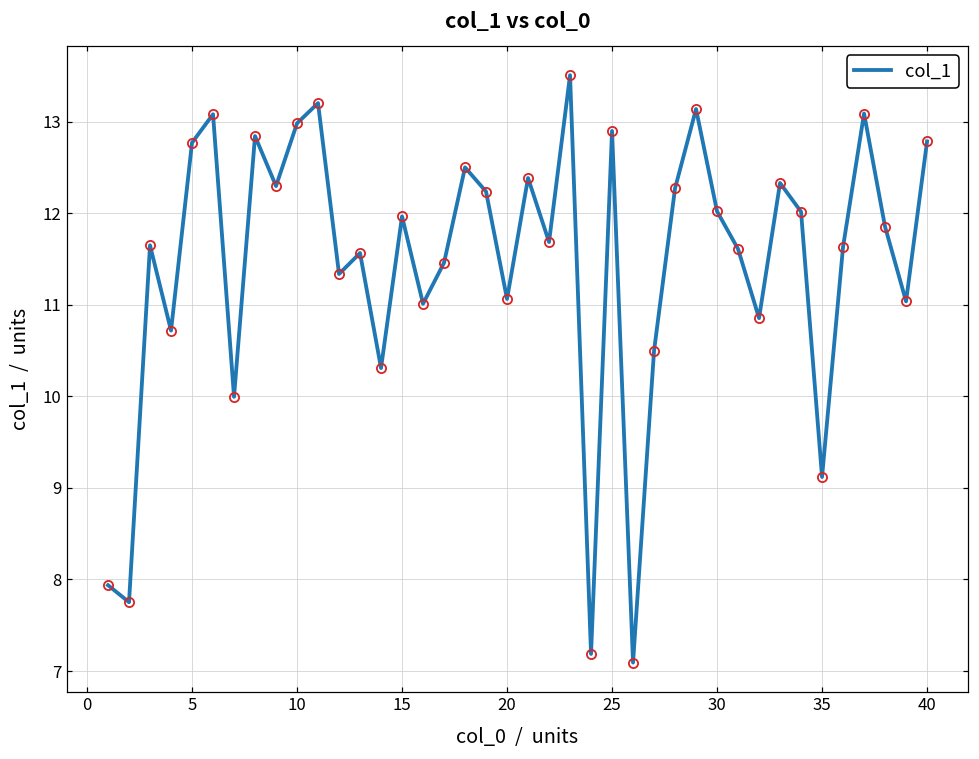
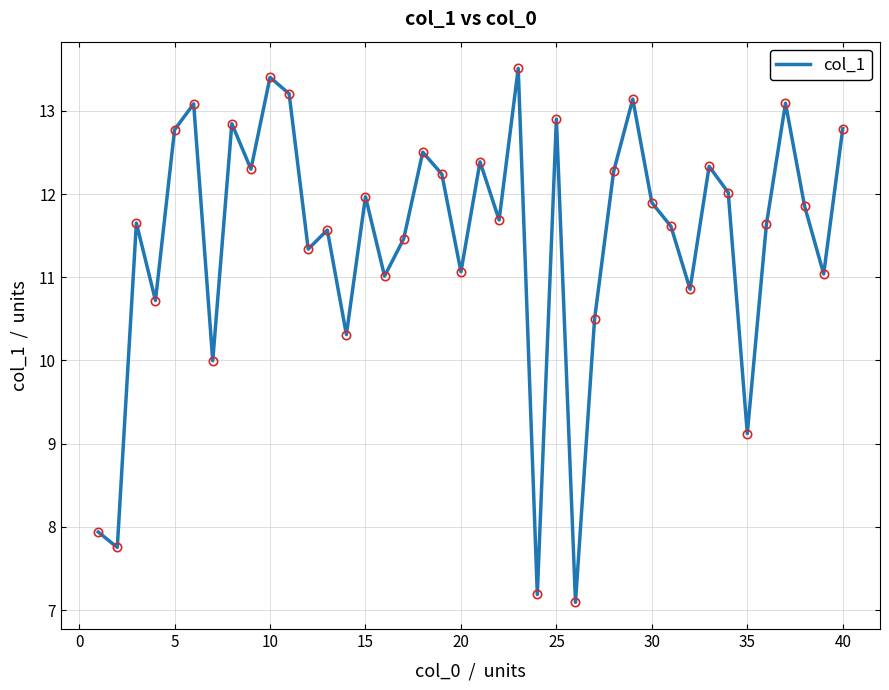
10: 13.0 -> 13.4
30: 12.0 -> 11.9
